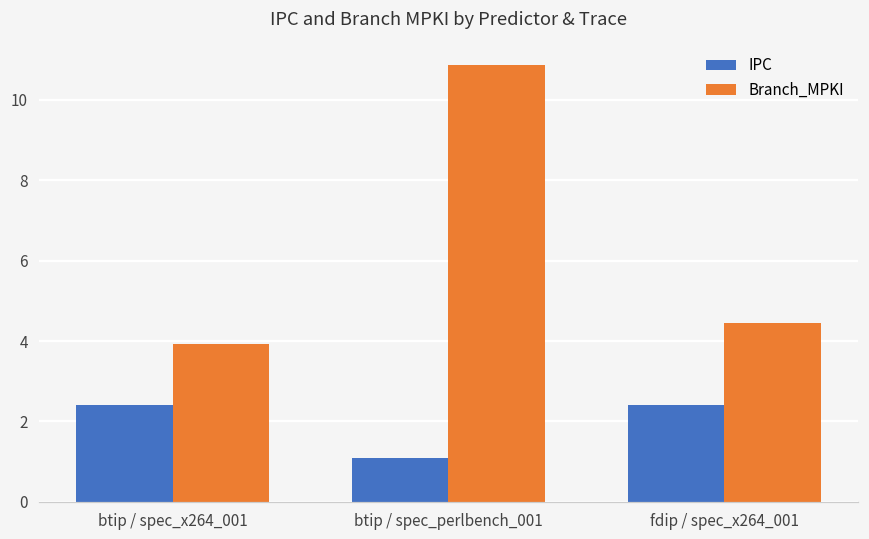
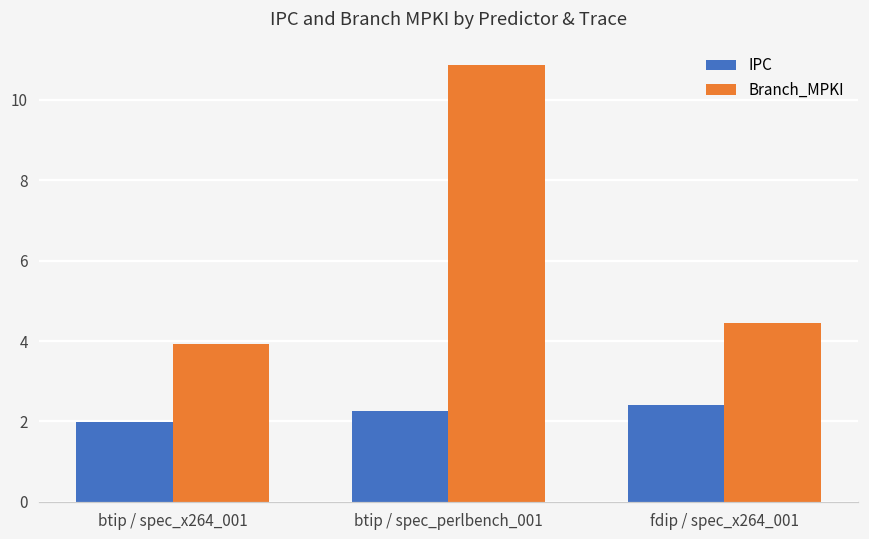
IPC, btip / spec_x264_001: 2.4 -> 2.0
IPC, btip / spec_perlbench_001: 1.1 -> 2.3
